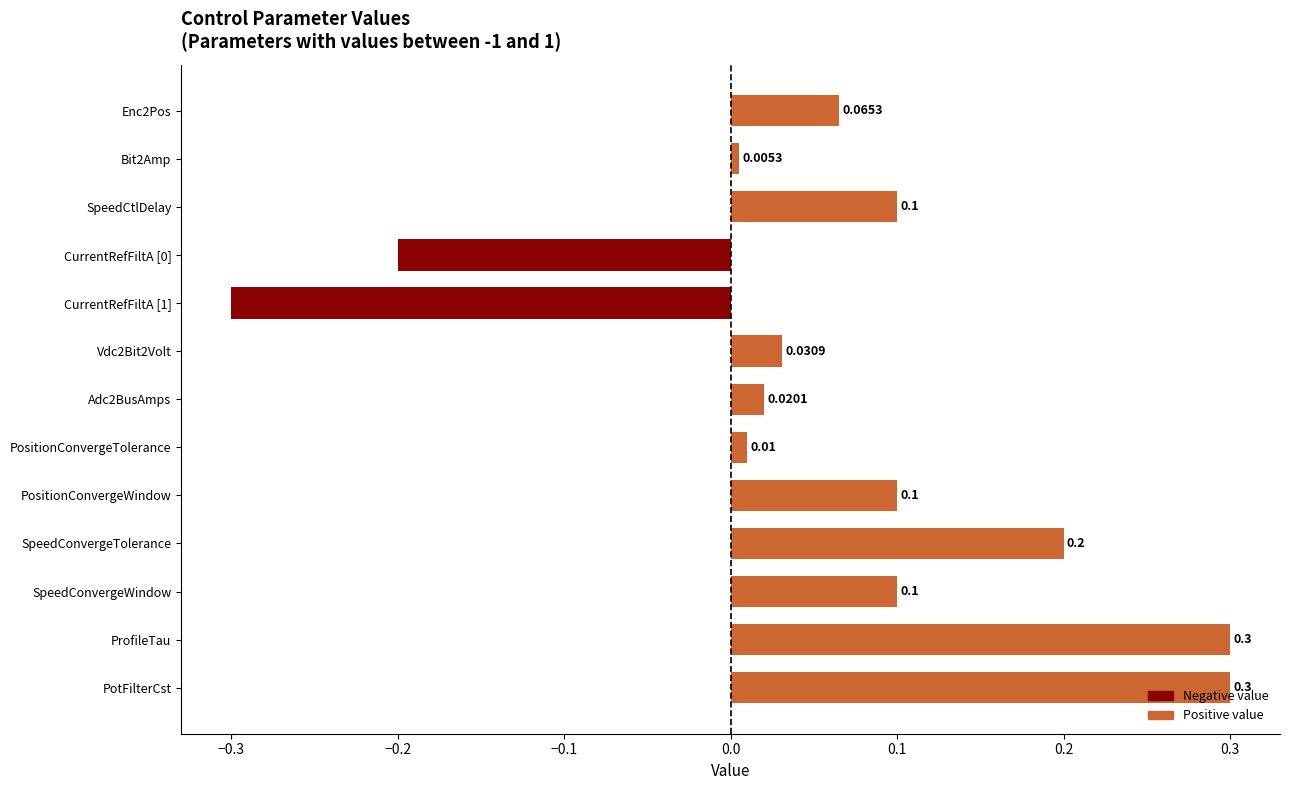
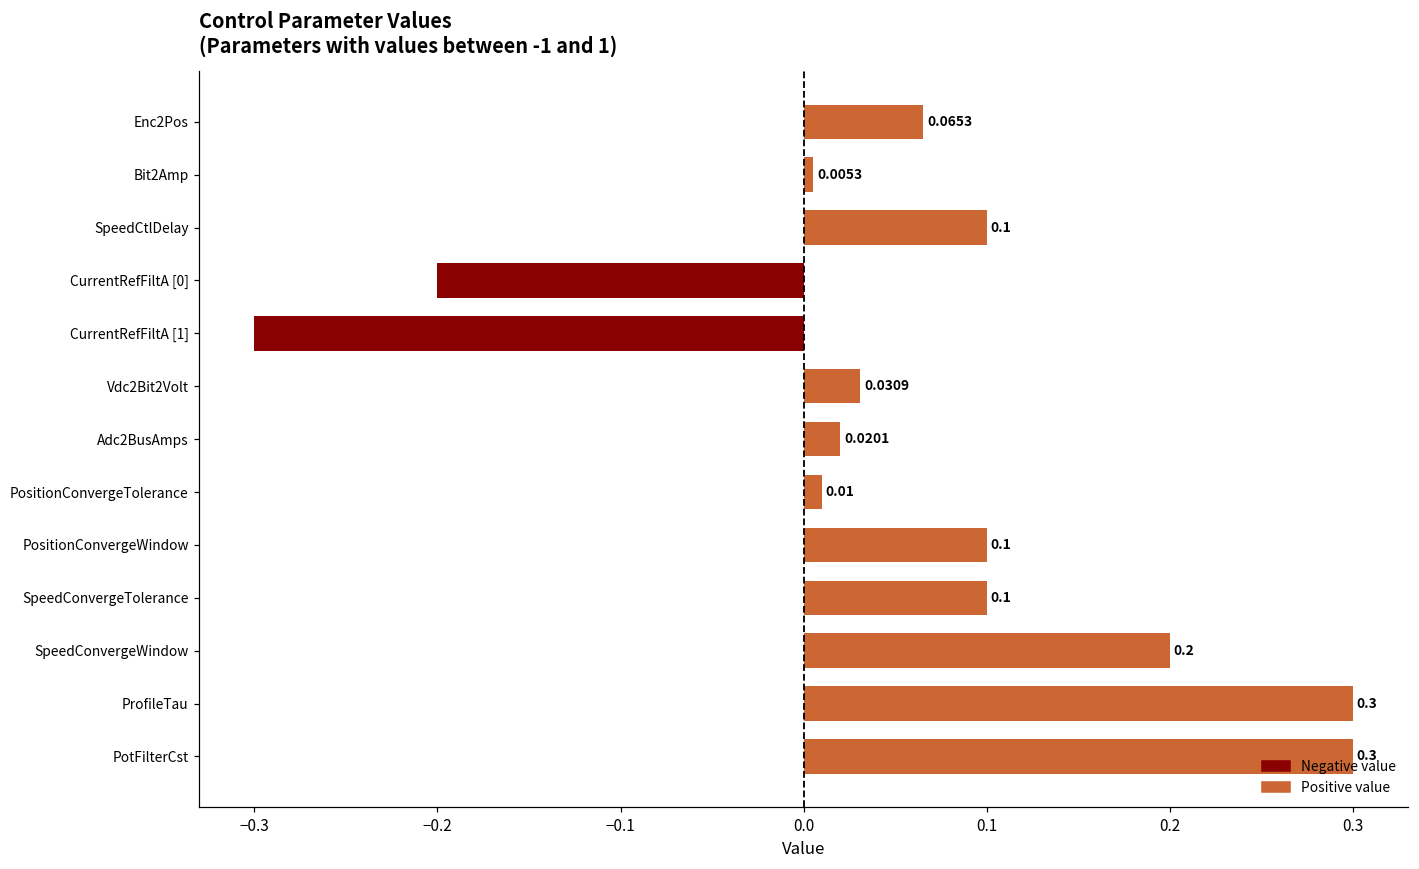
SpeedConvergeTolerance: 0.2 -> 0.1
SpeedConvergeWindow: 0.1 -> 0.2
